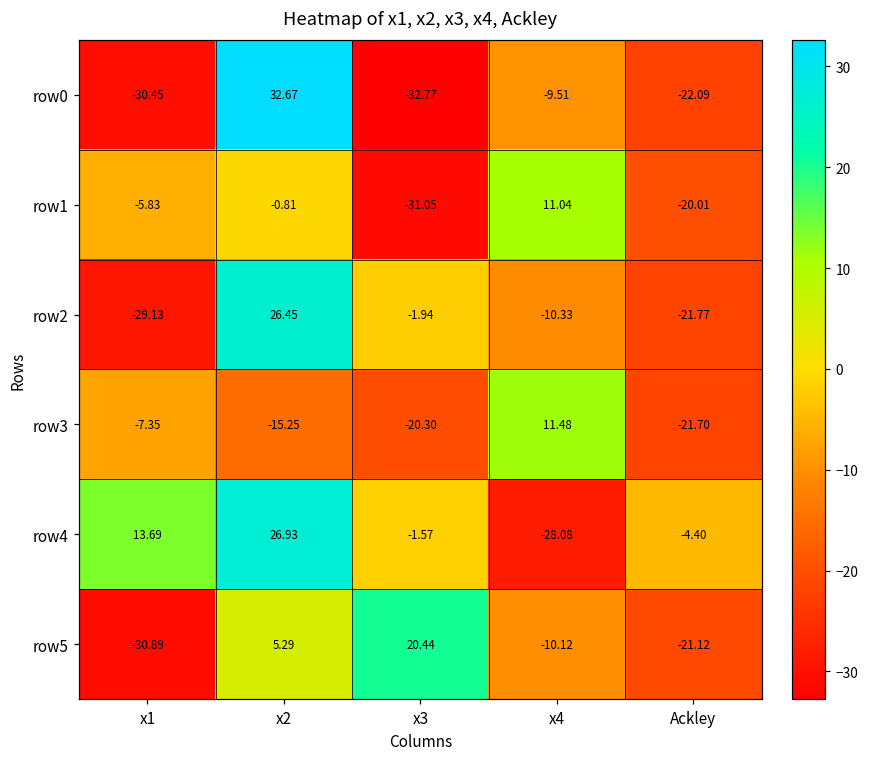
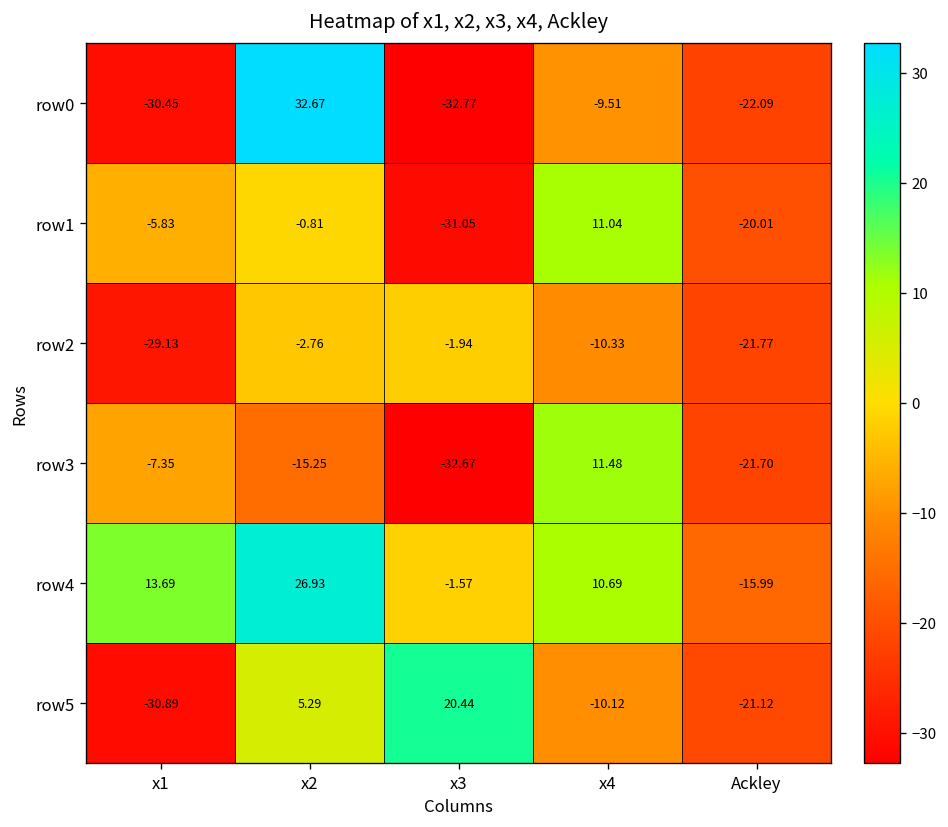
row2, x2: 26.45 -> -2.76
row3, x3: -20.30 -> -32.67
row4, x4: -28.08 -> 10.69
row4, Ackley: -4.40 -> -15.99
